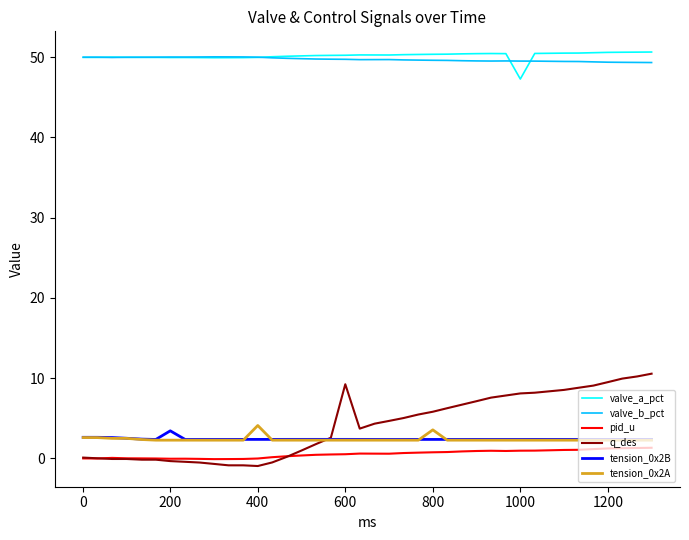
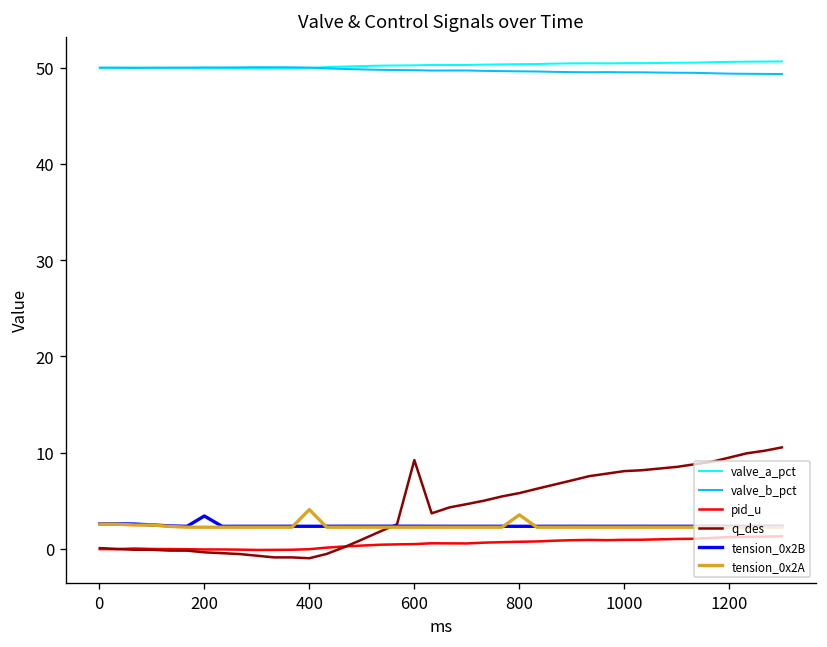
valve_a_pct, 1000: 47 -> 50
